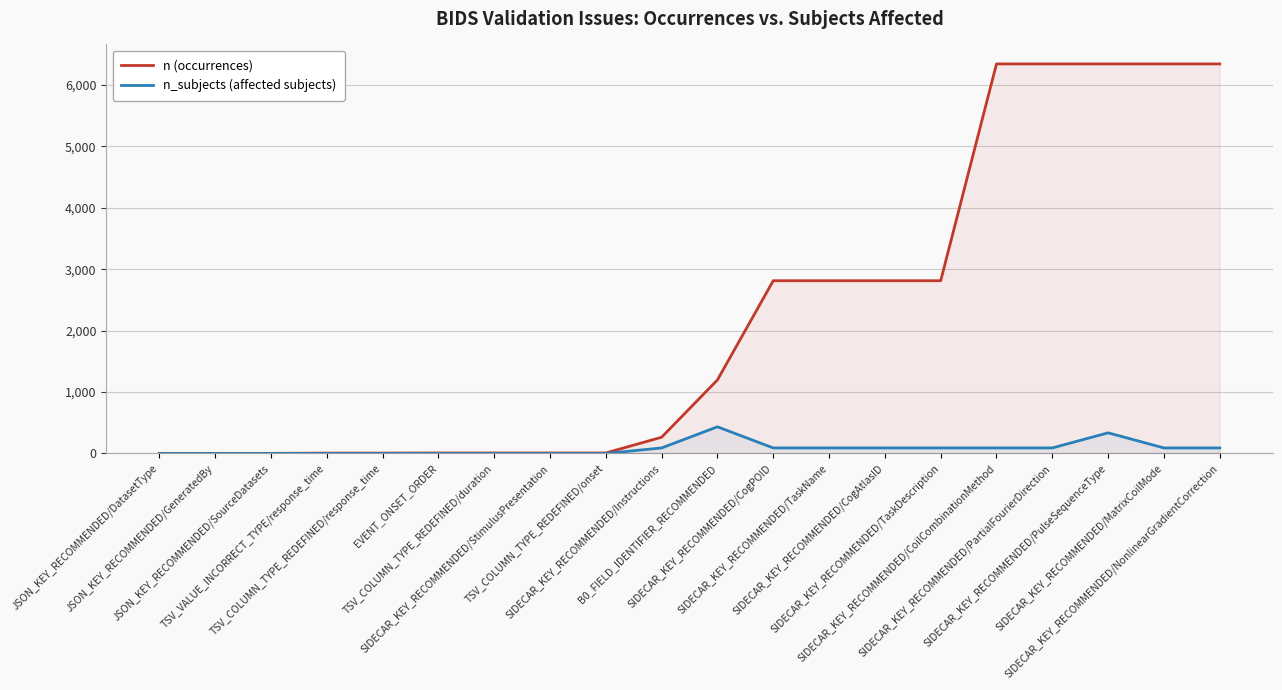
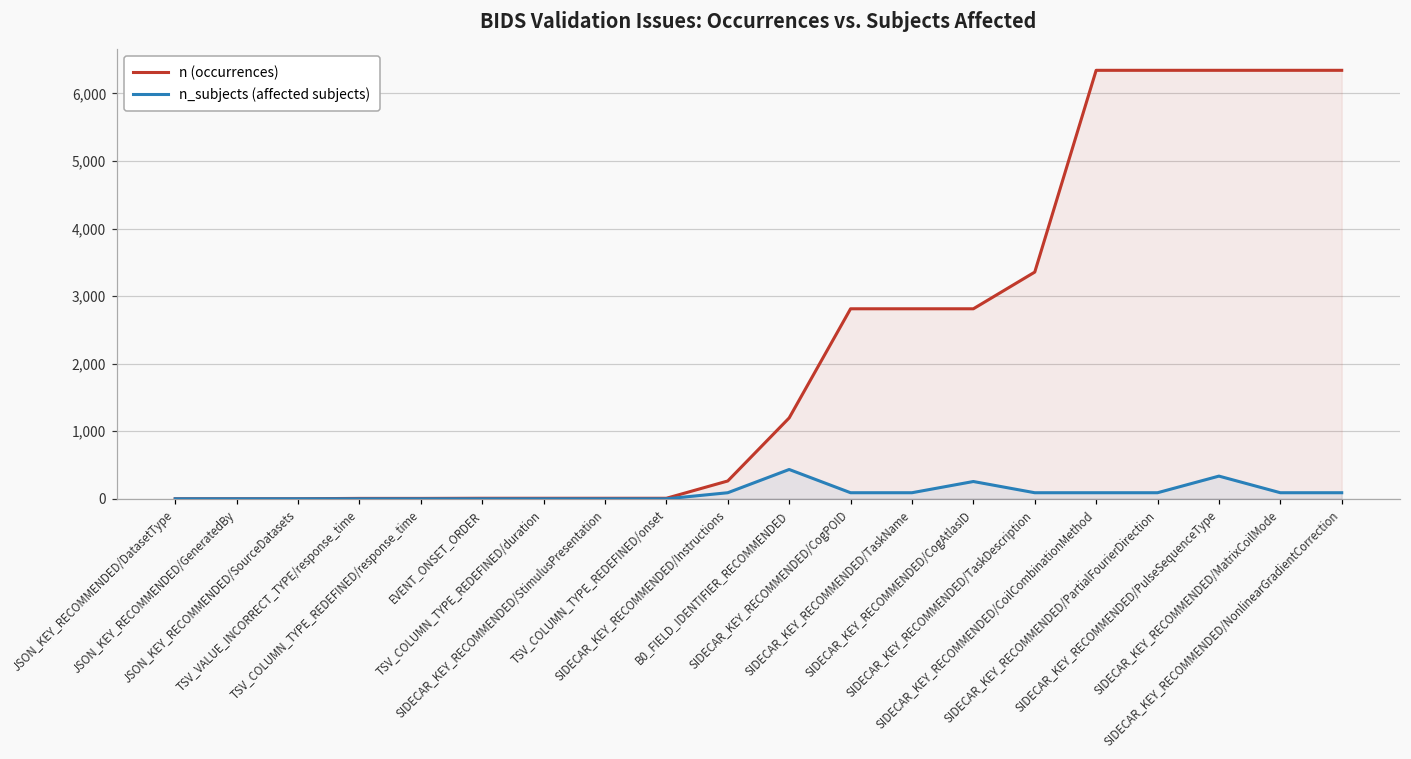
n_subjects (affected subjects), SIDECAR_KEY_RECOMMENDED/CogAtlasID: 100 -> 300
n (occurrences), SIDECAR_KEY_RECOMMENDED/TaskDescription: 2,800 -> 3,400
